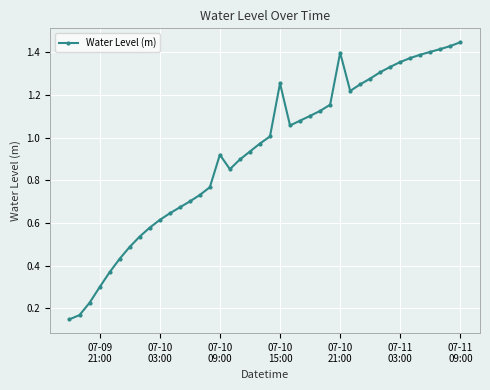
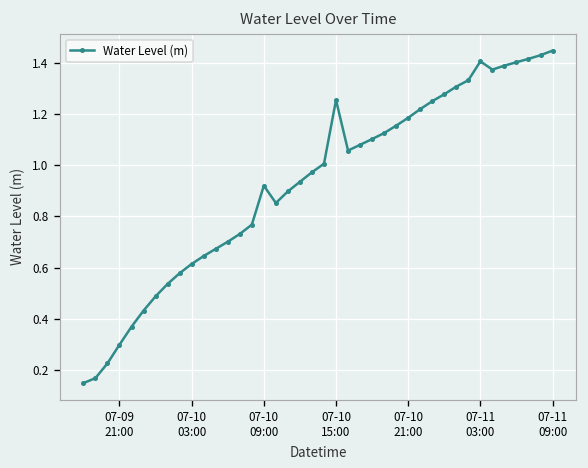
07-10 21:00: 1.40 -> 1.18
07-11 03:00: 1.35 -> 1.40
